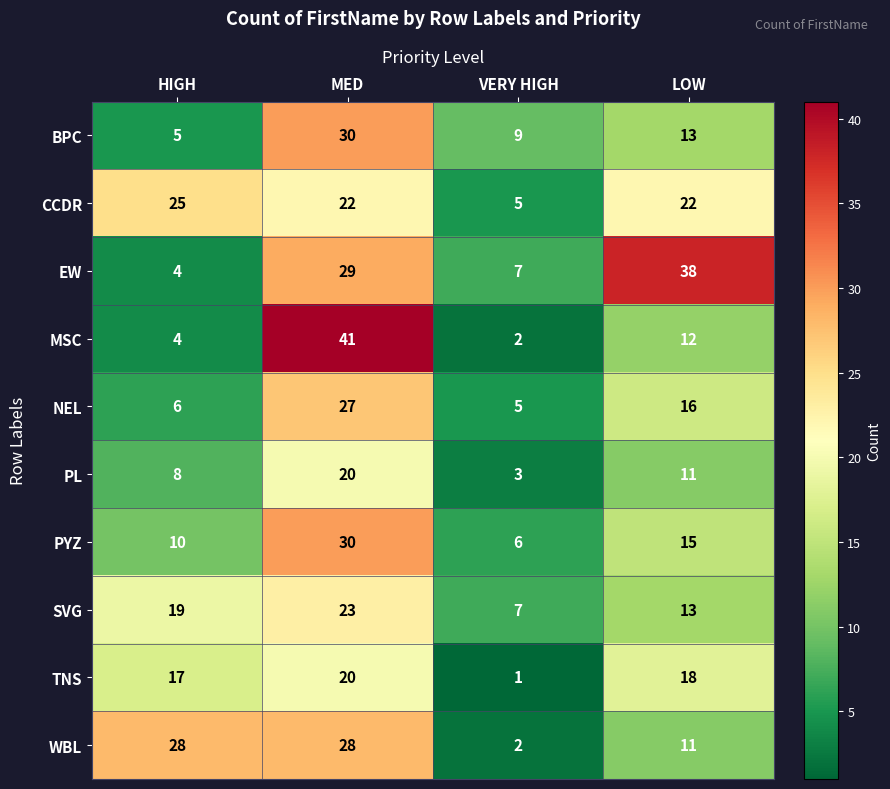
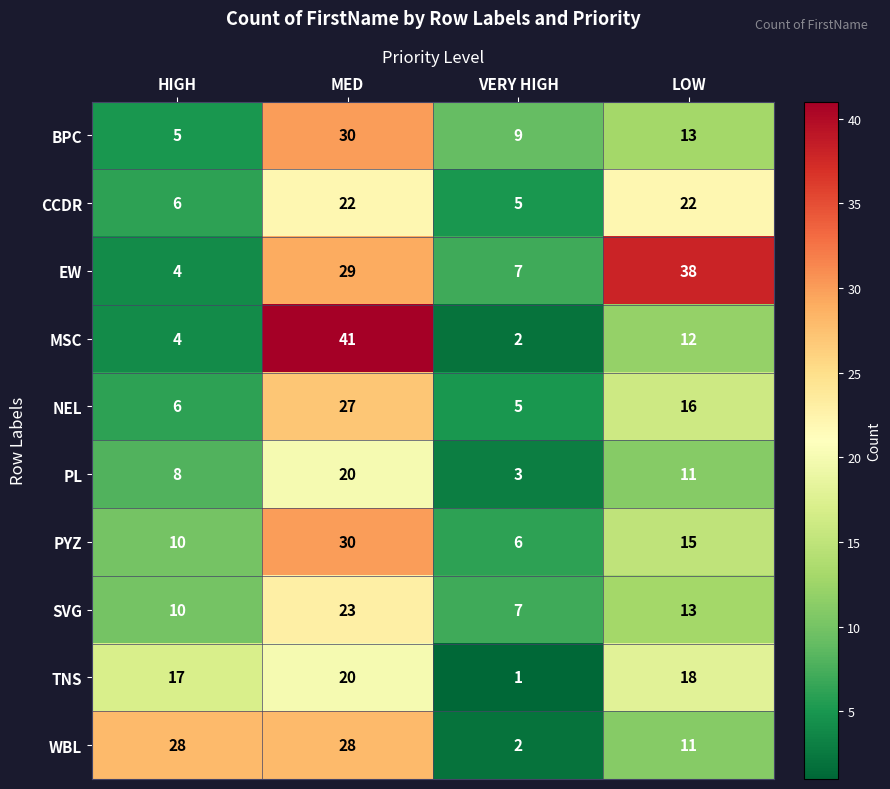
CCDR, HIGH: 25 -> 6
SVG, HIGH: 19 -> 10
